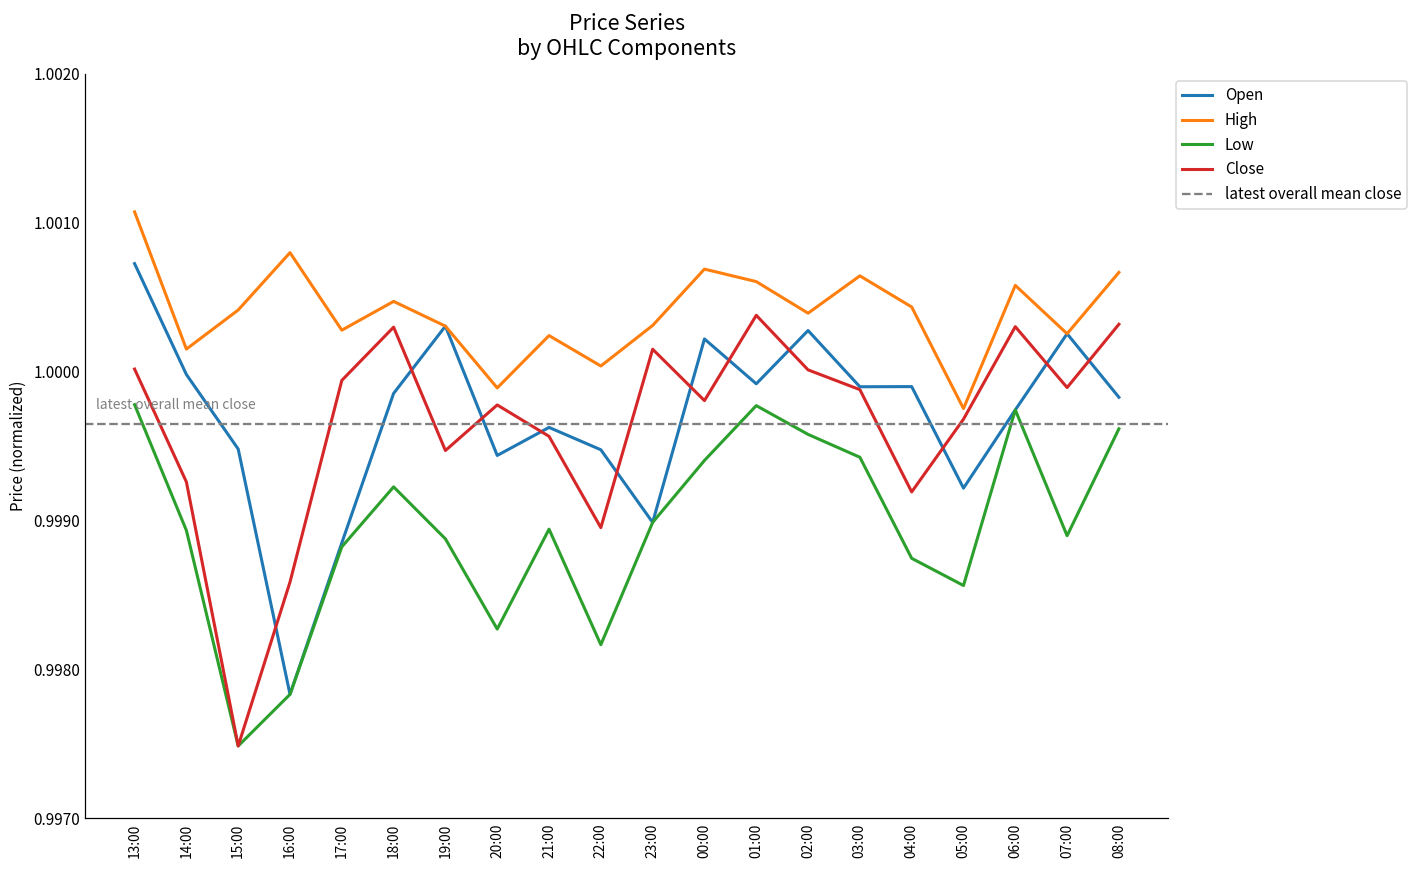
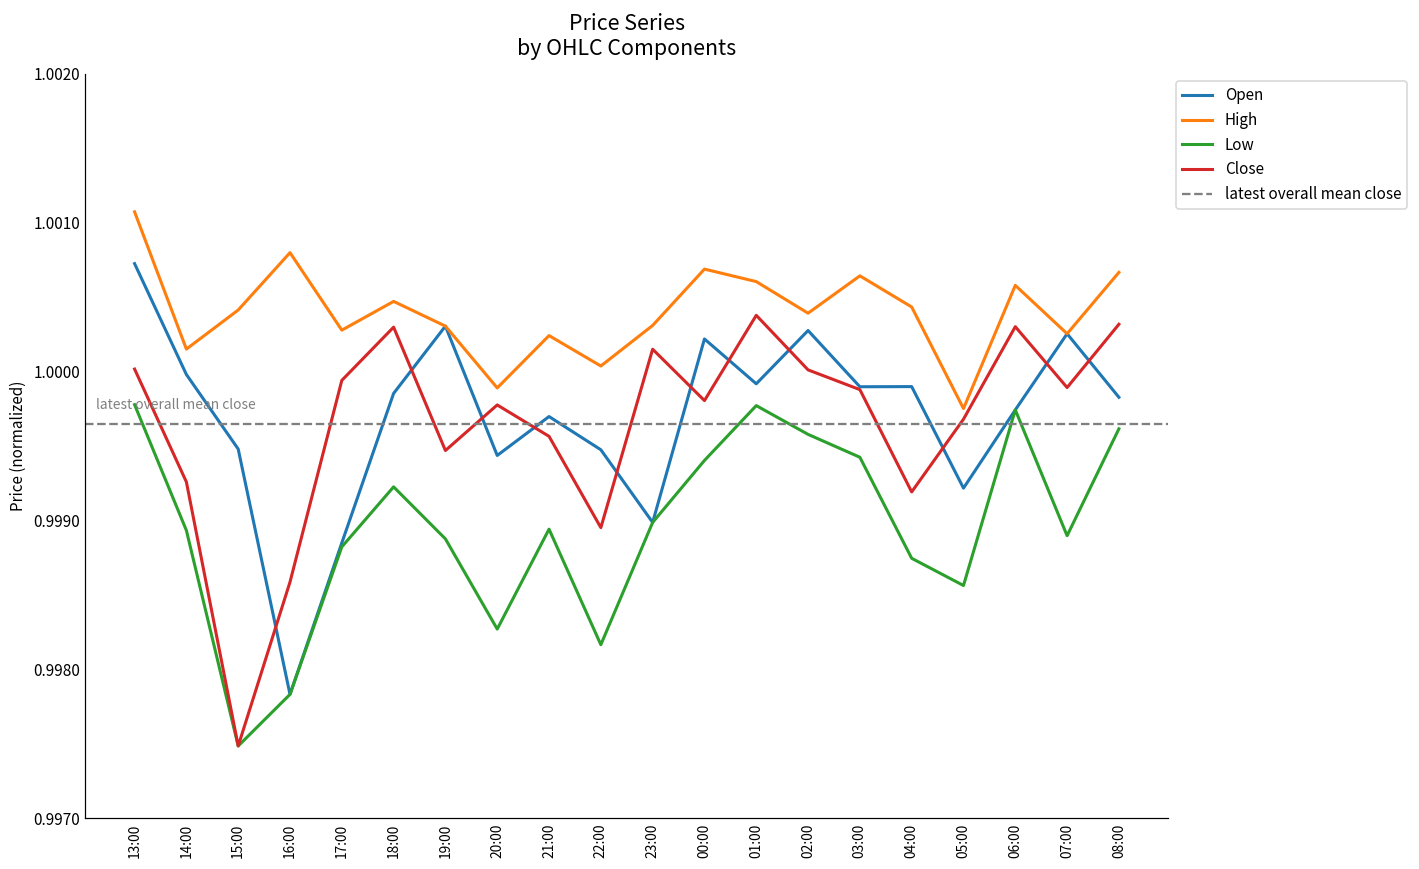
Open, 21:00: 0.99962 -> 0.99970
